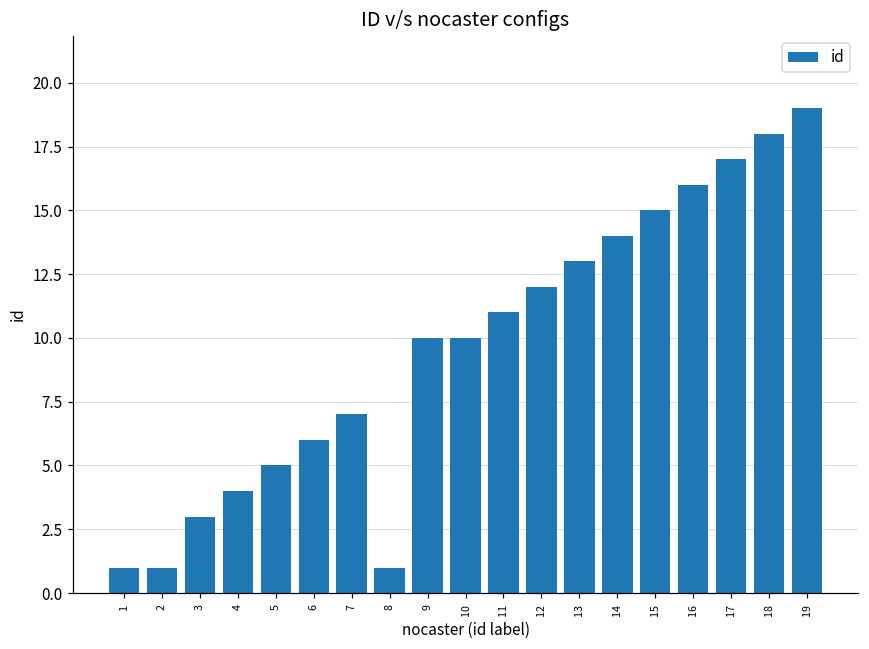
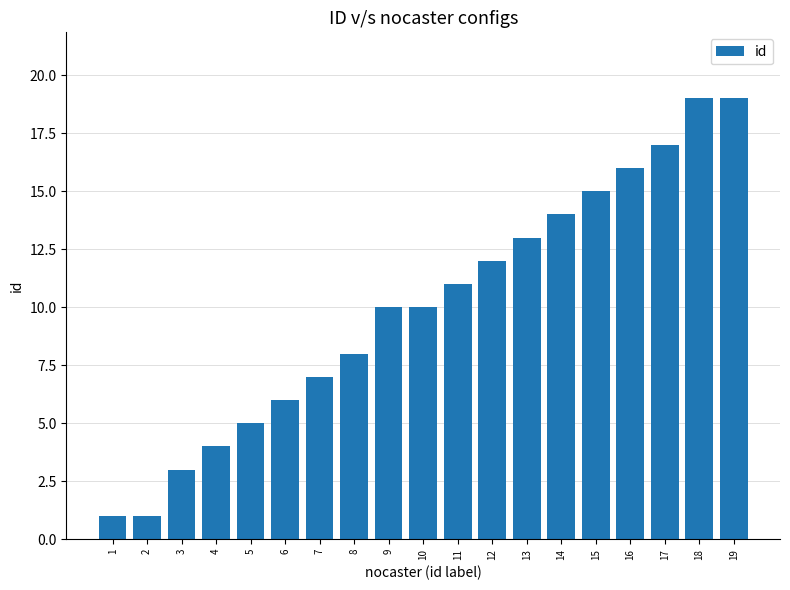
8: 1 -> 8
18: 18 -> 19
